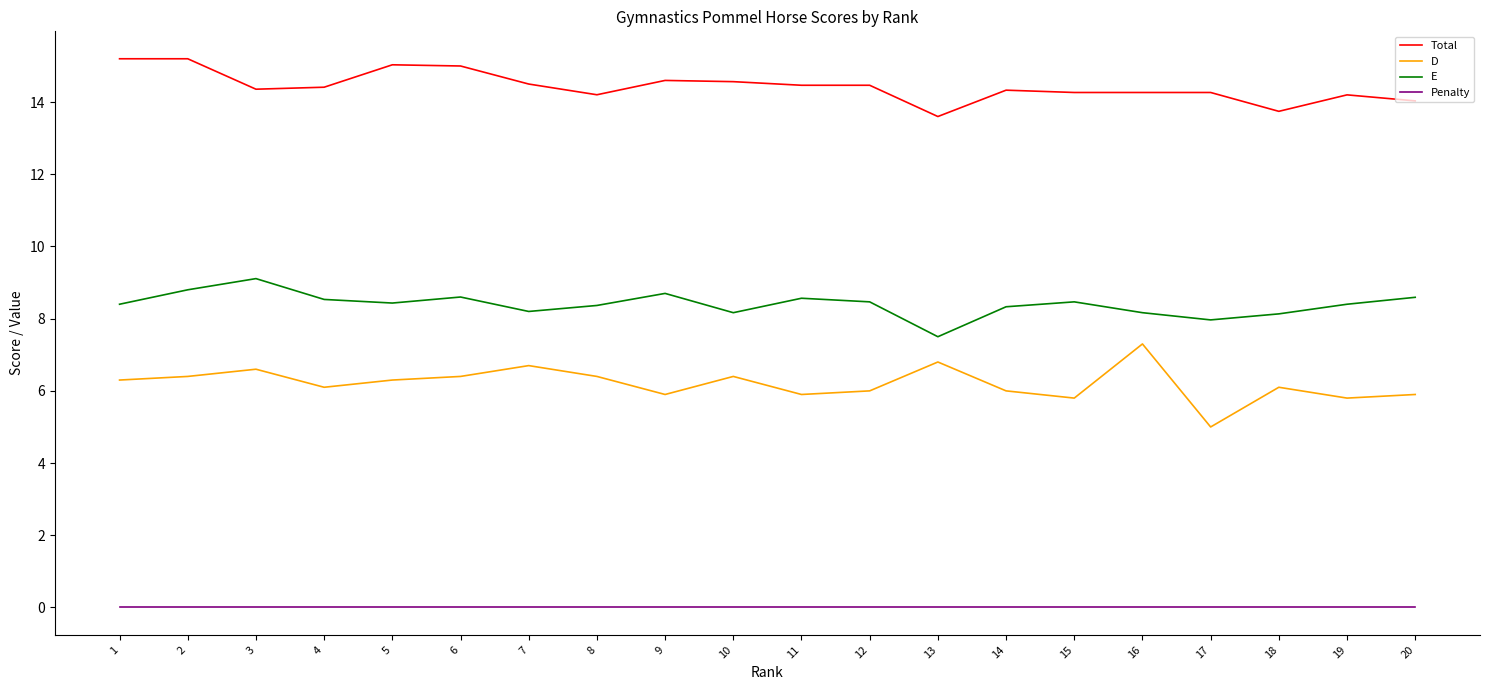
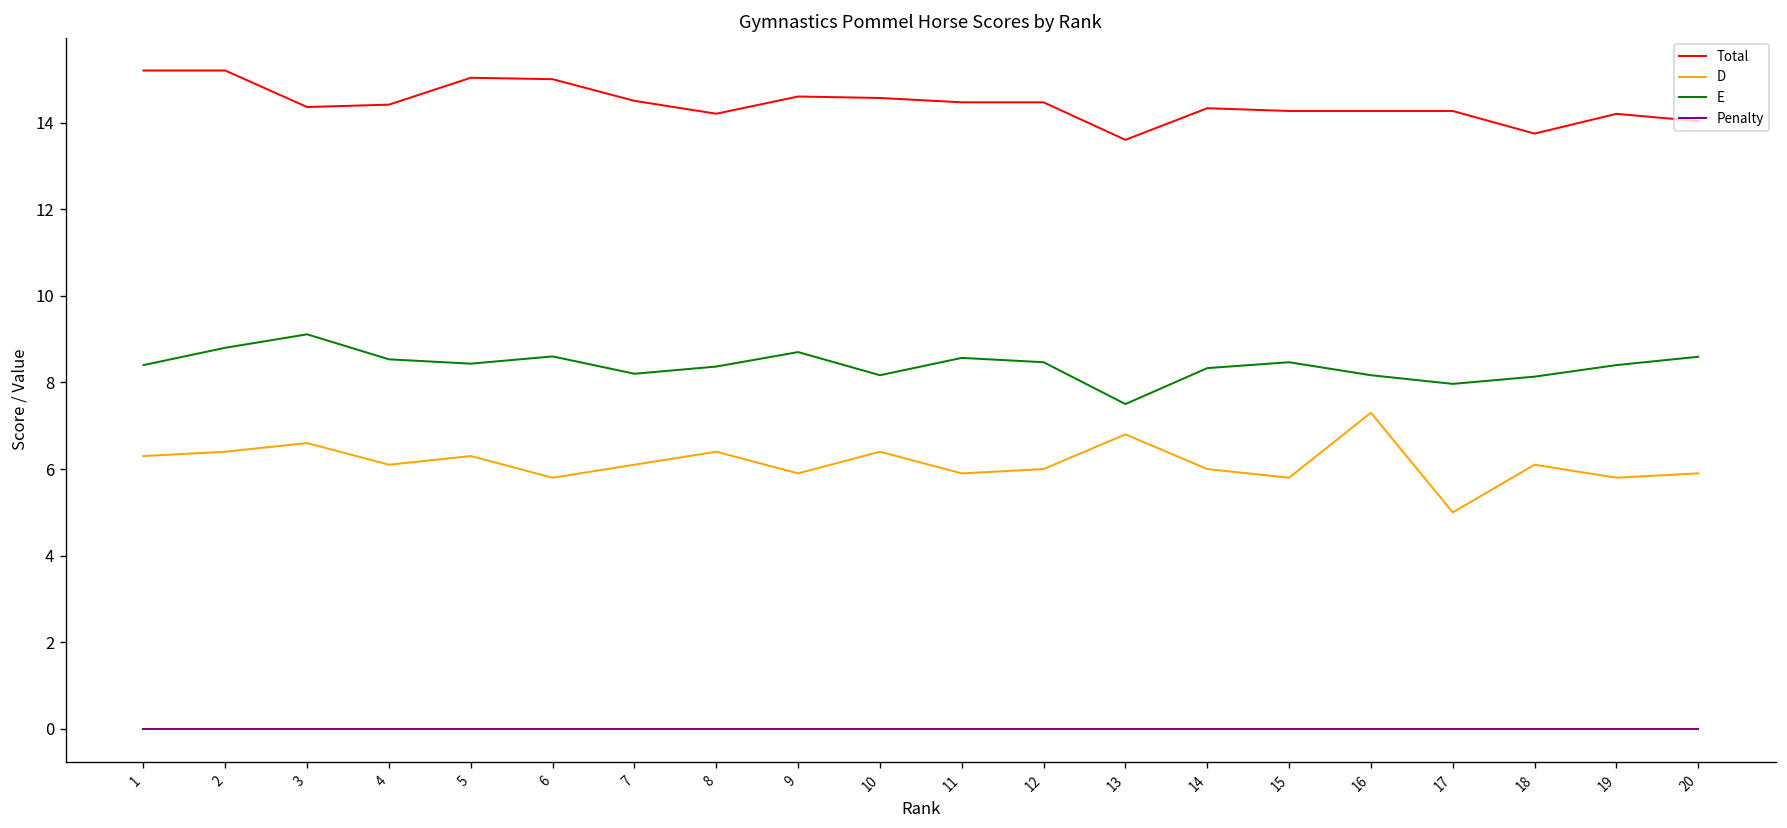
D, 6: 6.4 -> 5.8
D, 7: 6.7 -> 6.1
